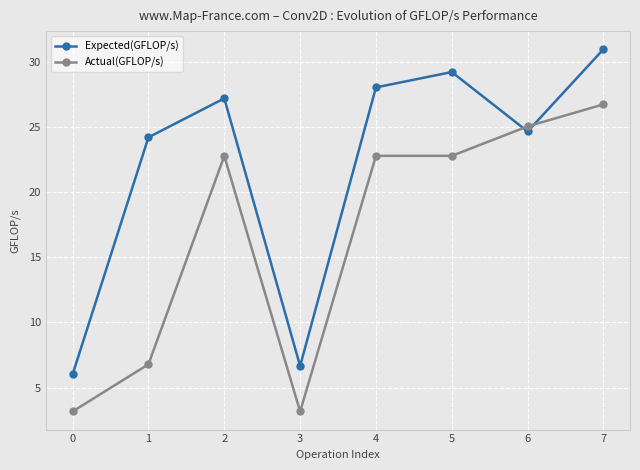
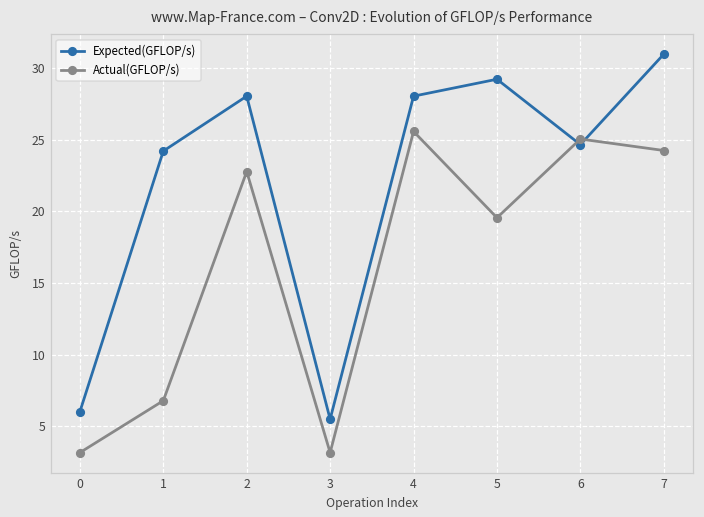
Expected(GFLOP/s), 2: 27.2 -> 28.0
Expected(GFLOP/s), 3: 6.7 -> 5.5
Actual(GFLOP/s), 4: 22.8 -> 25.6
Actual(GFLOP/s), 5: 22.8 -> 19.6
Actual(GFLOP/s), 7: 26.7 -> 24.2
